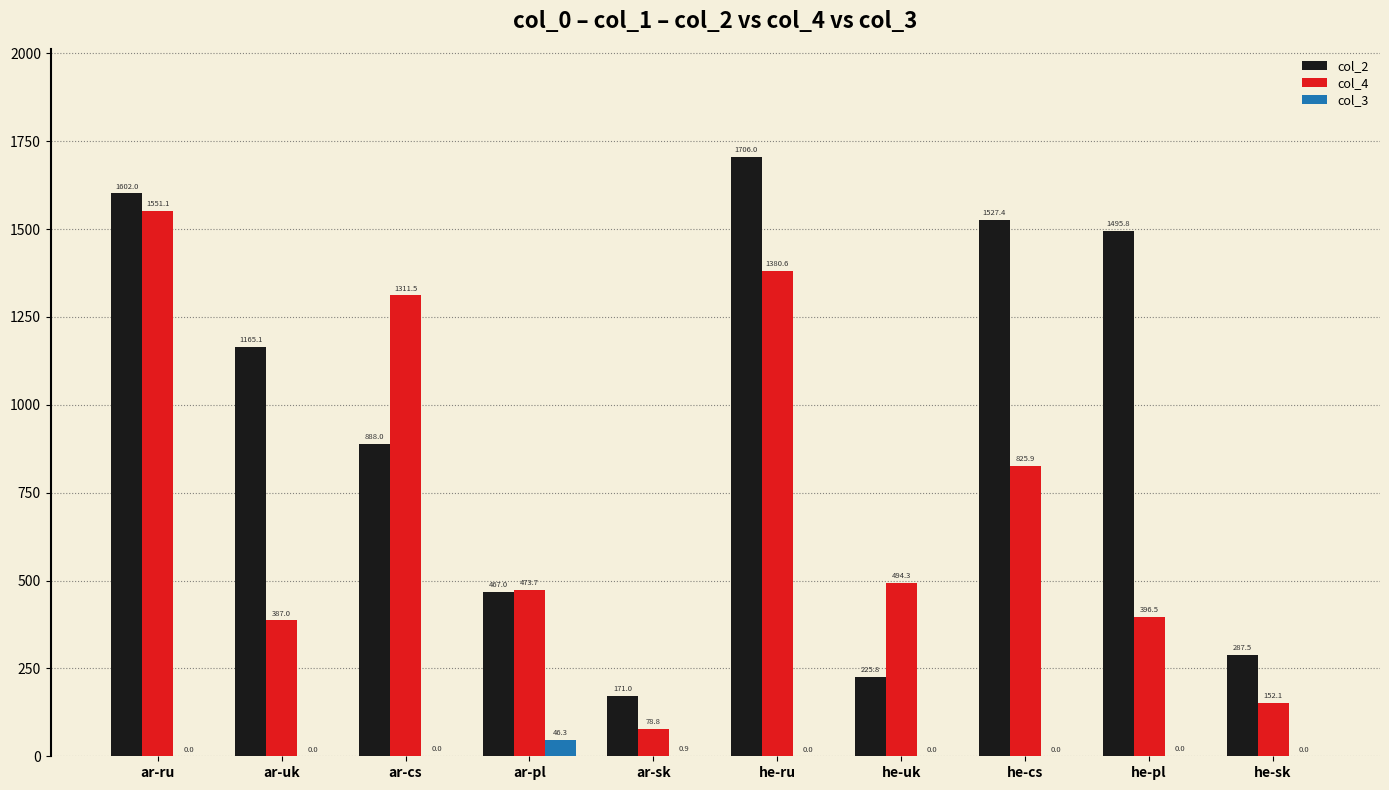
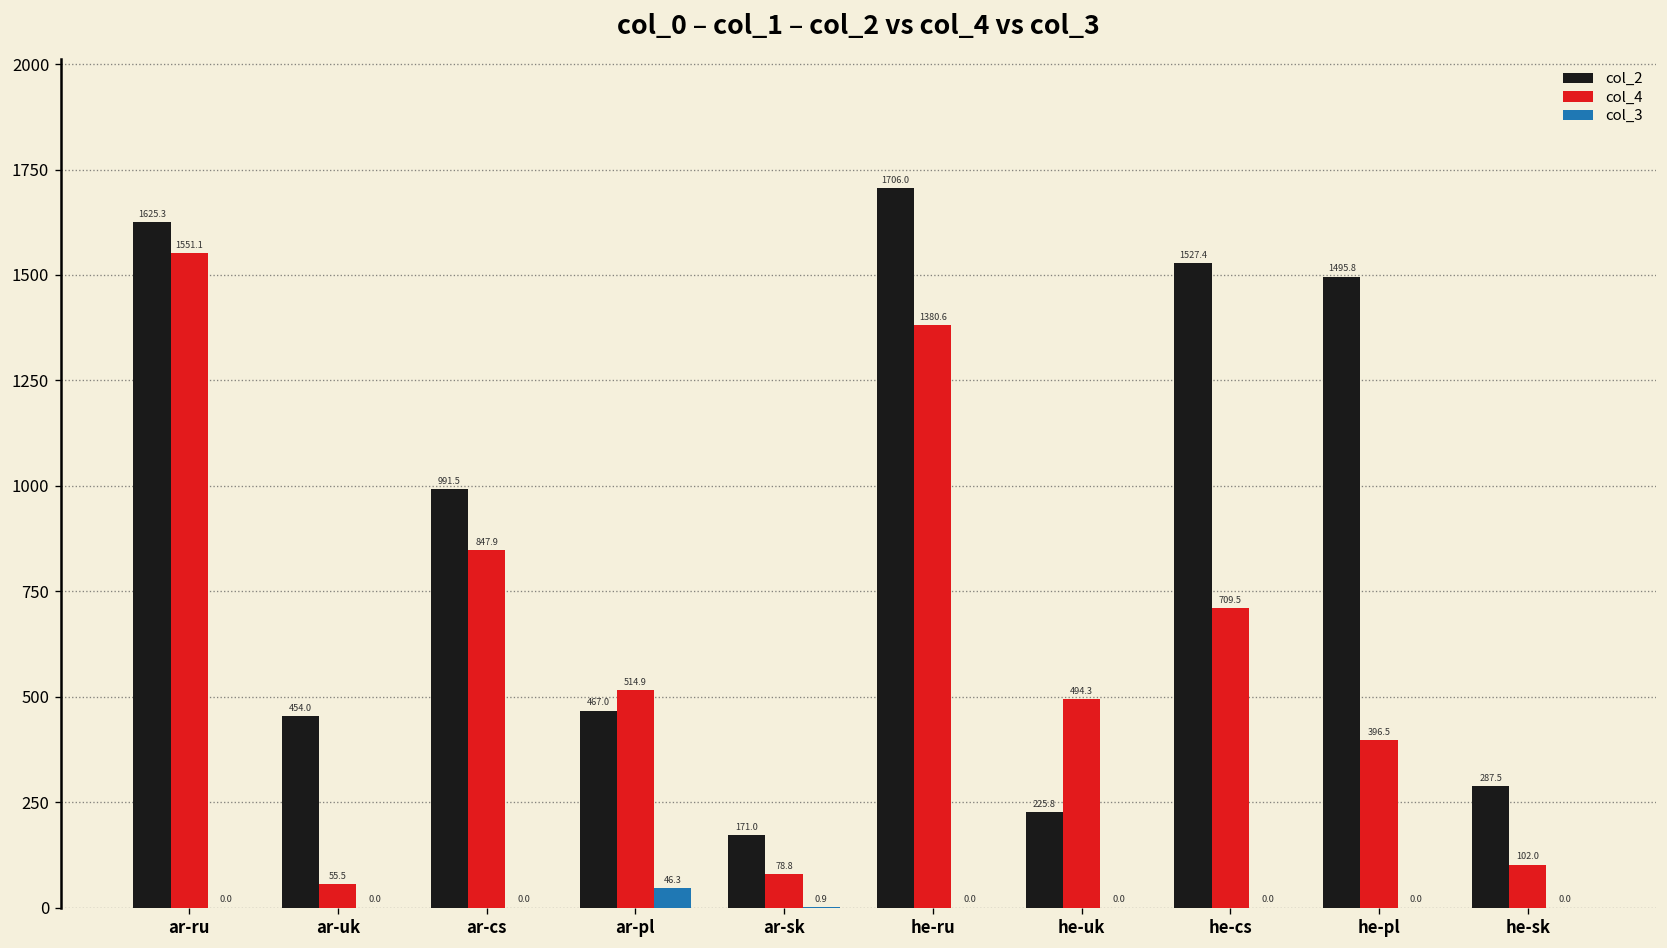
col_2, ar-ru: 1602.0 -> 1625.3
col_2, ar-uk: 1165.1 -> 454.0
col_4, ar-uk: 387.0 -> 55.5
col_2, ar-cs: 888.0 -> 991.5
col_4, ar-cs: 1311.5 -> 847.9
col_4, ar-pl: 473.7 -> 514.9
col_4, he-cs: 825.9 -> 709.5
col_4, he-sk: 152.1 -> 102.0
